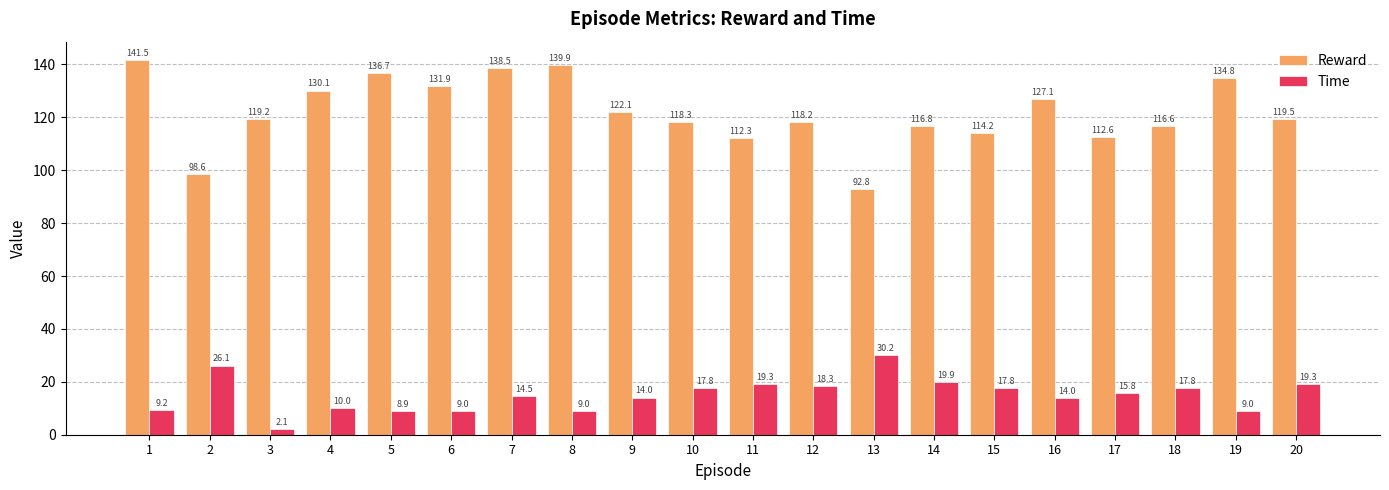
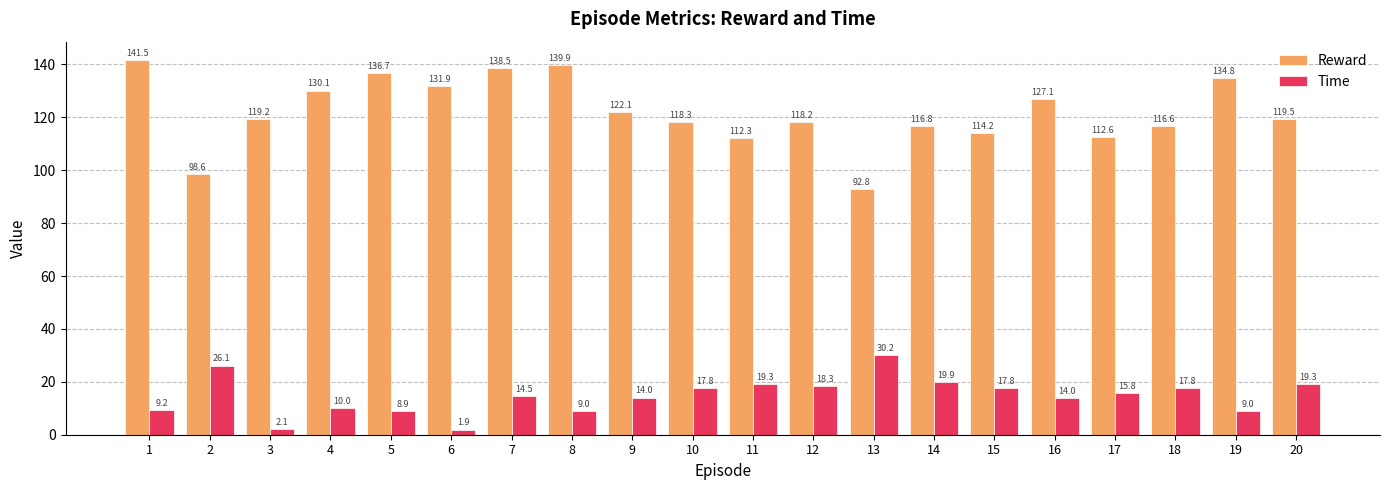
Time, 6: 9.0 -> 1.9
